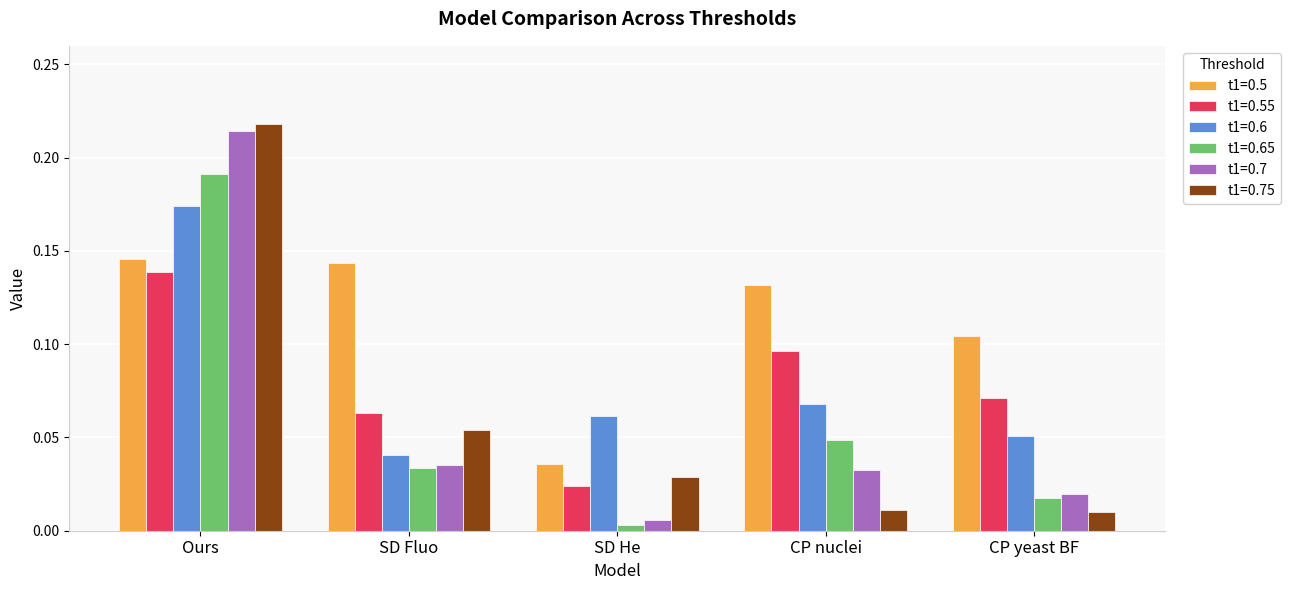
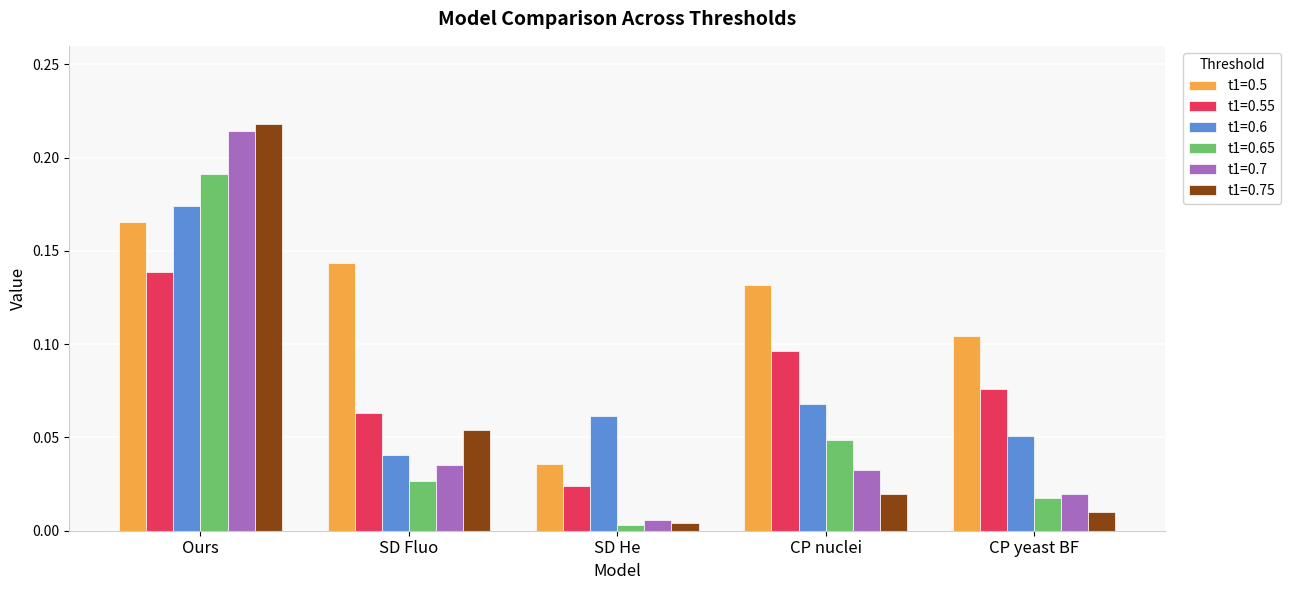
t1=0.5, Ours: 0.146 -> 0.166
t1=0.65, SD Fluo: 0.033 -> 0.027
t1=0.75, SD He: 0.029 -> 0.004
t1=0.75, CP nuclei: 0.011 -> 0.020
t1=0.55, CP yeast BF: 0.071 -> 0.076
